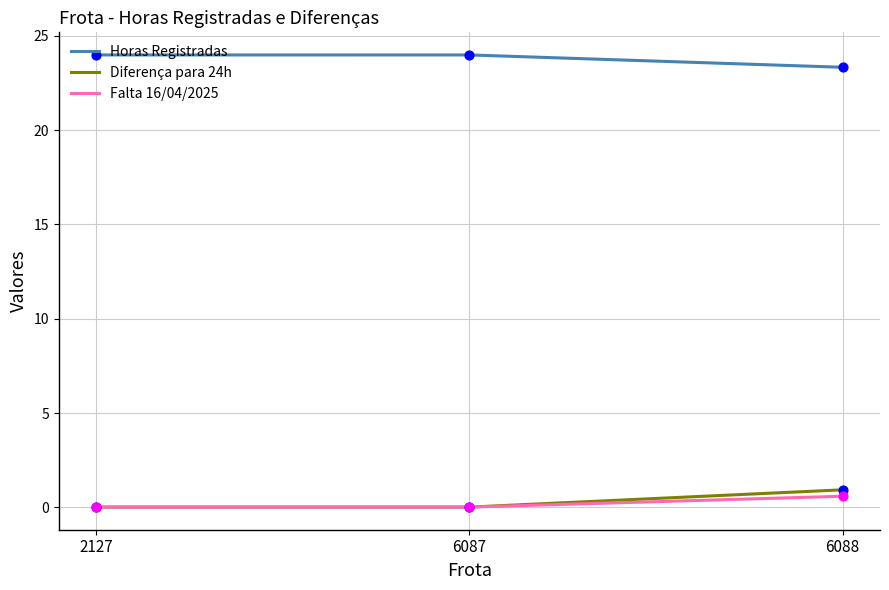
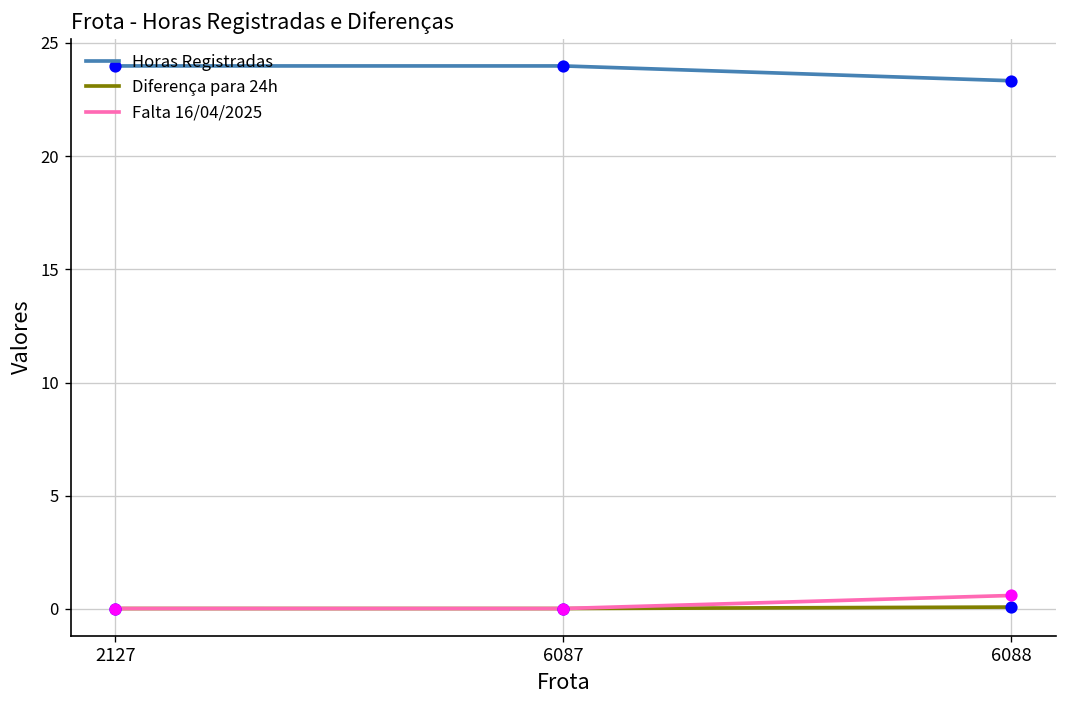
Diferença para 24h, 6088: 0.9 -> 0.1
